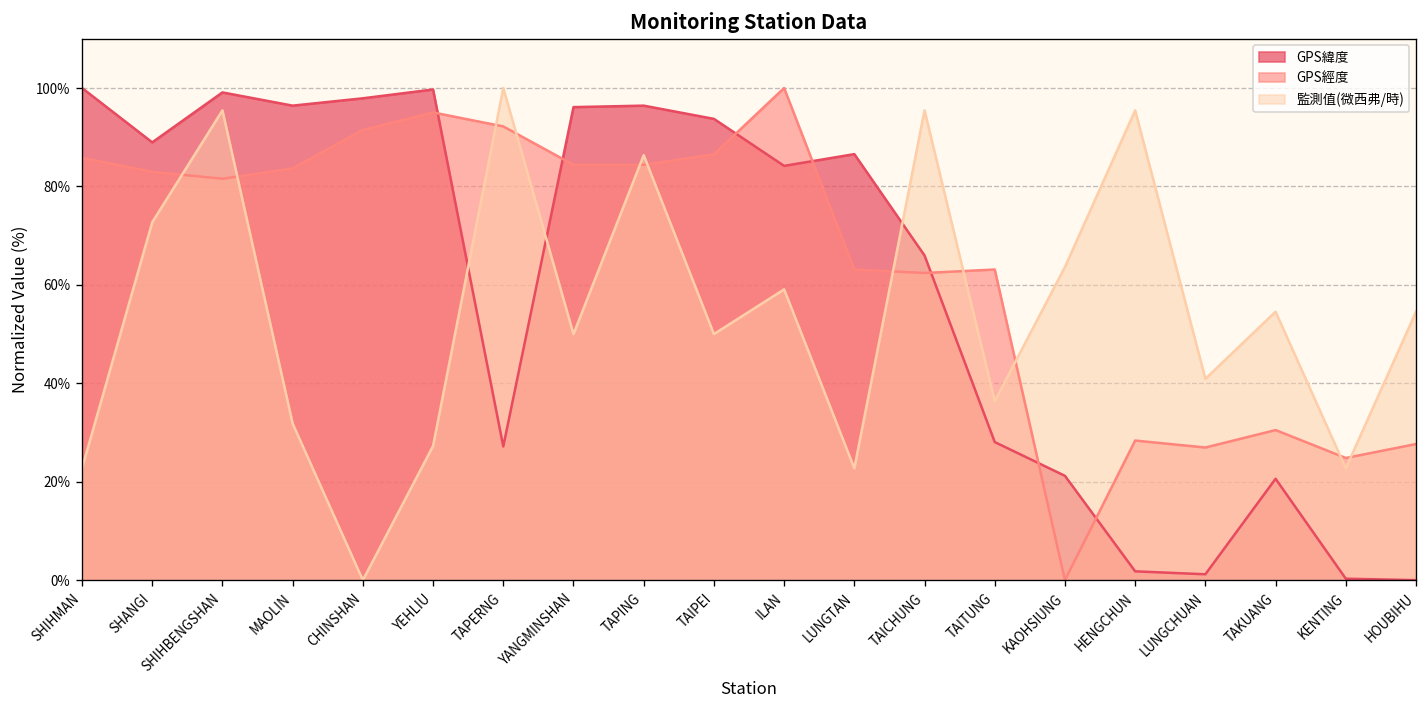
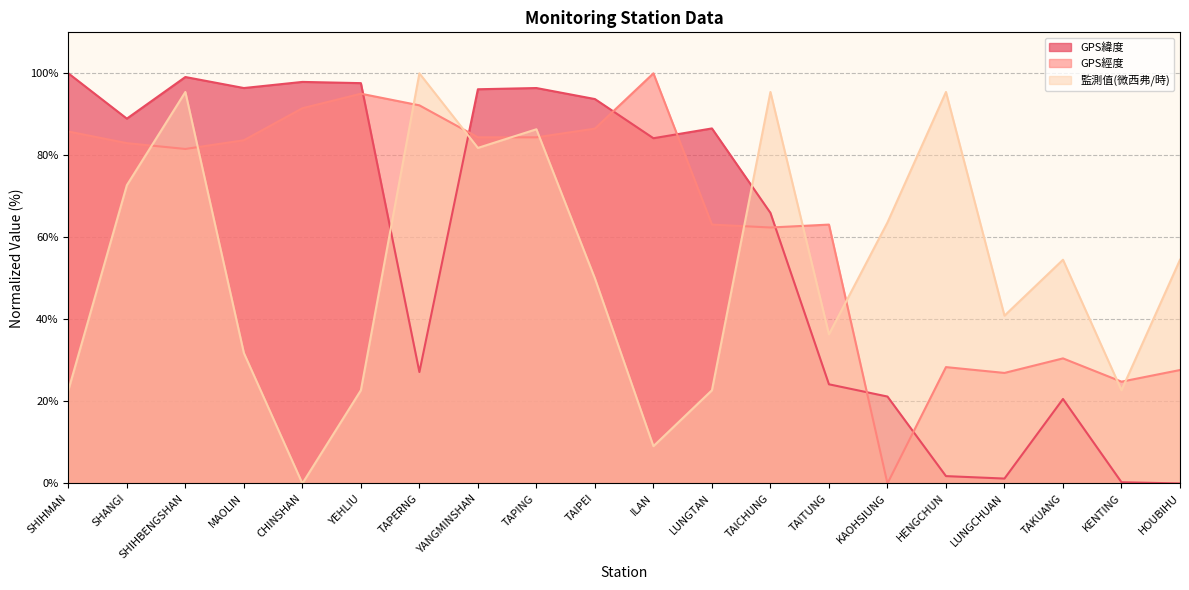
GPS緯度, YEHLIU: 100% -> 98%
監測值(微西弗/時), YEHLIU: 27% -> 23%
監測值(微西弗/時), YANGMINSHAN: 50% -> 82%
監測值(微西弗/時), ILAN: 59% -> 9%
GPS緯度, TAITUNG: 28% -> 24%
